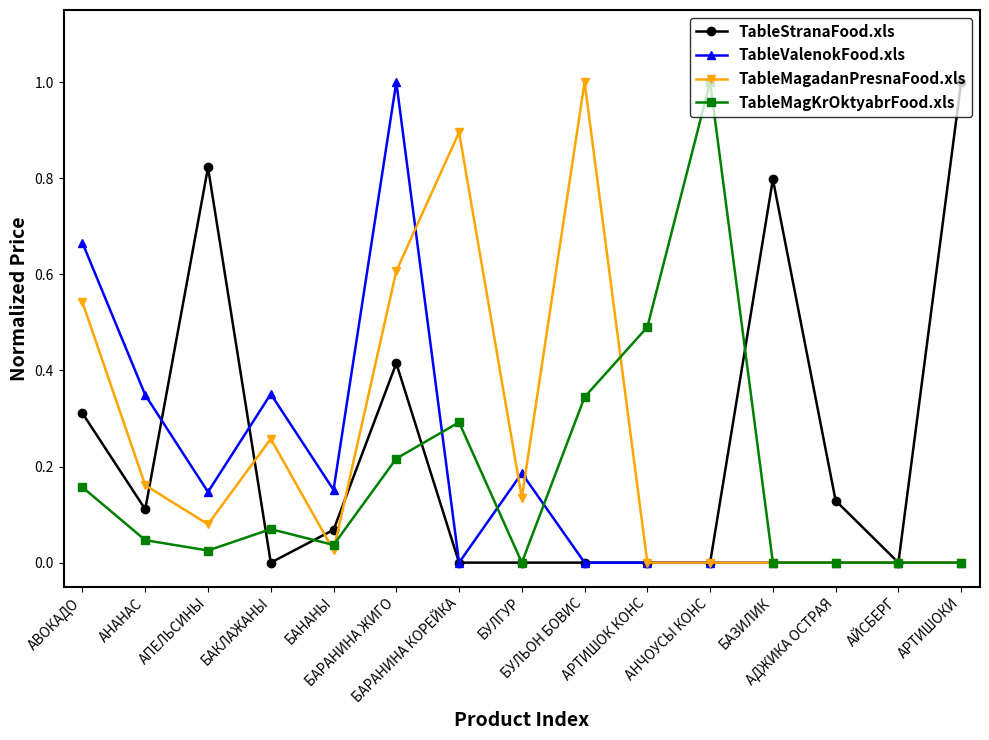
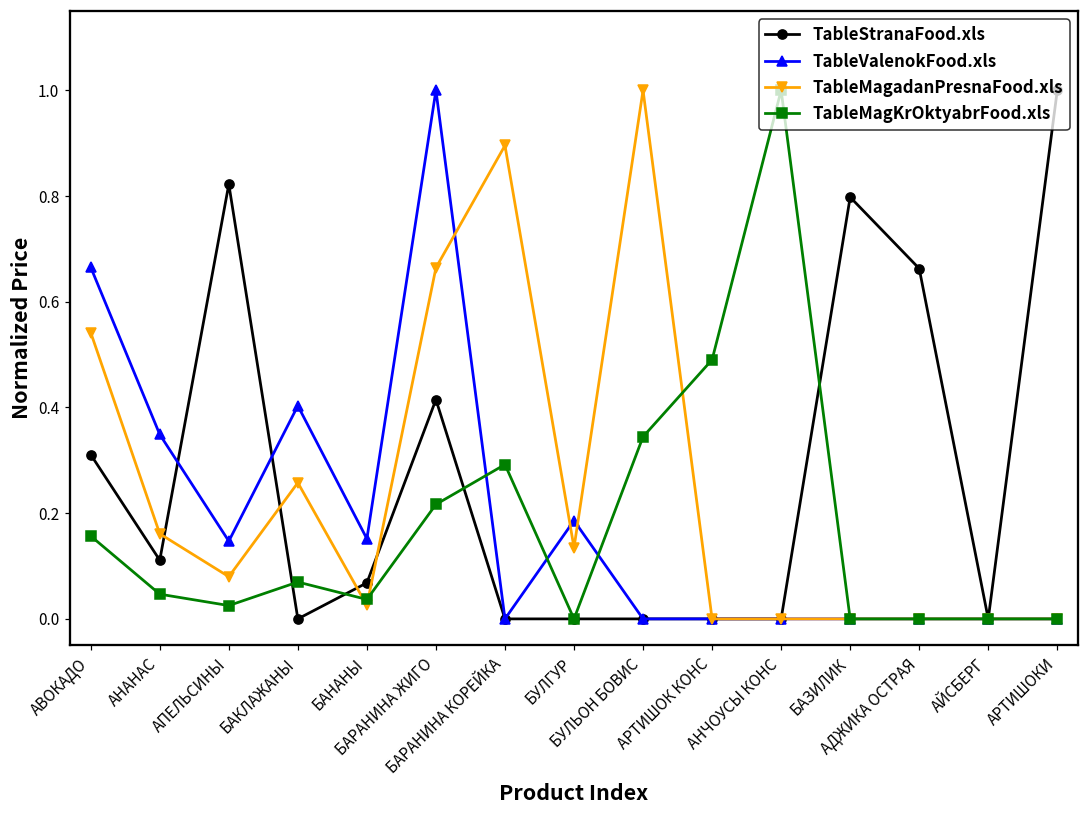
TableValenokFood.xls, БАКЛАЖАНЫ: 0.35 -> 0.40
TableMagadanPresnaFood.xls, БАРАНИНА ЖИГО: 0.61 -> 0.66
TableStranaFood.xls, АДЖИКА ОСТРАЯ: 0.13 -> 0.66
